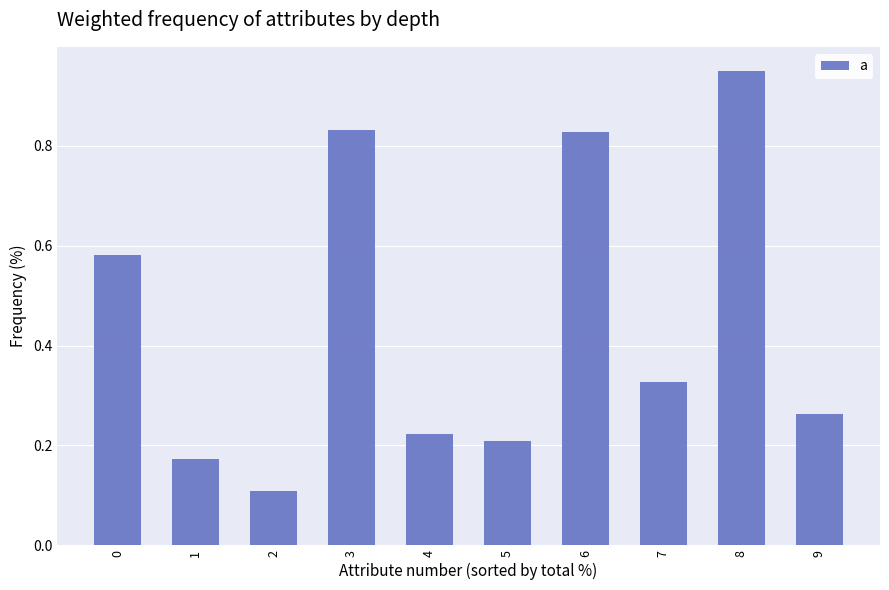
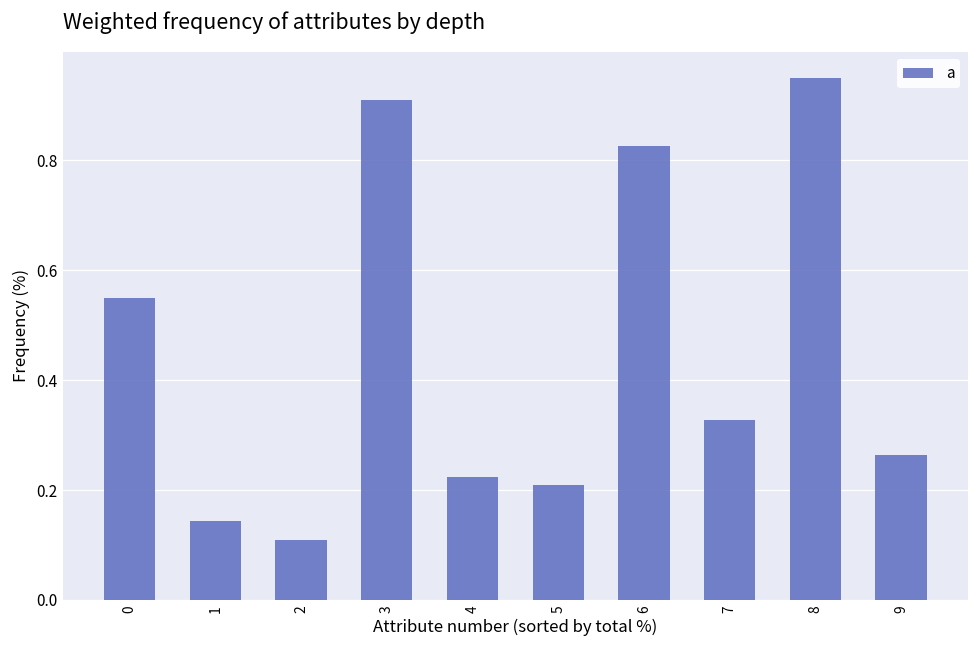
0: 0.58 -> 0.55
1: 0.17 -> 0.14
3: 0.83 -> 0.91
